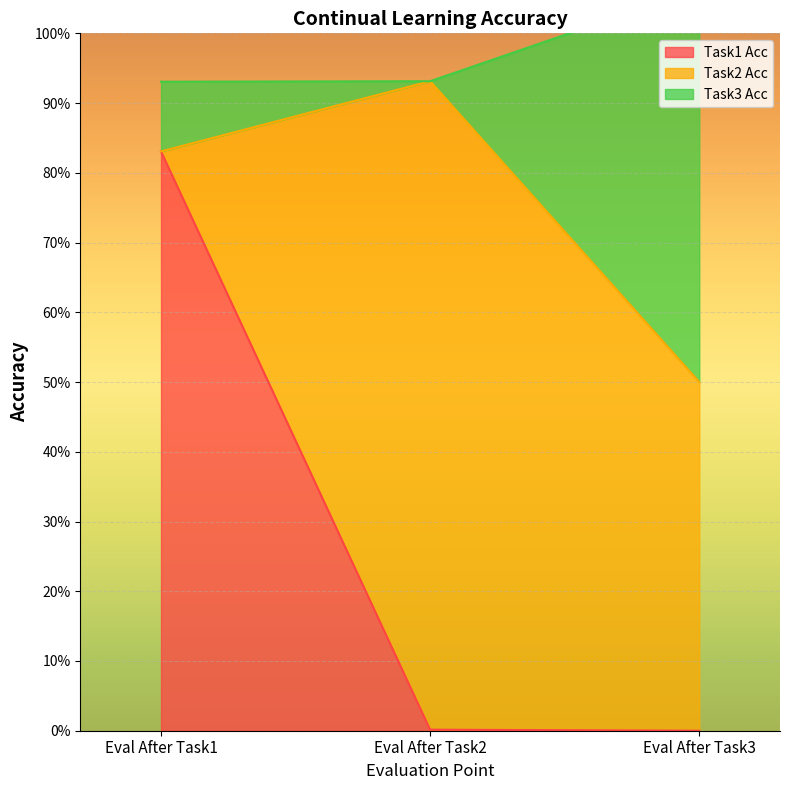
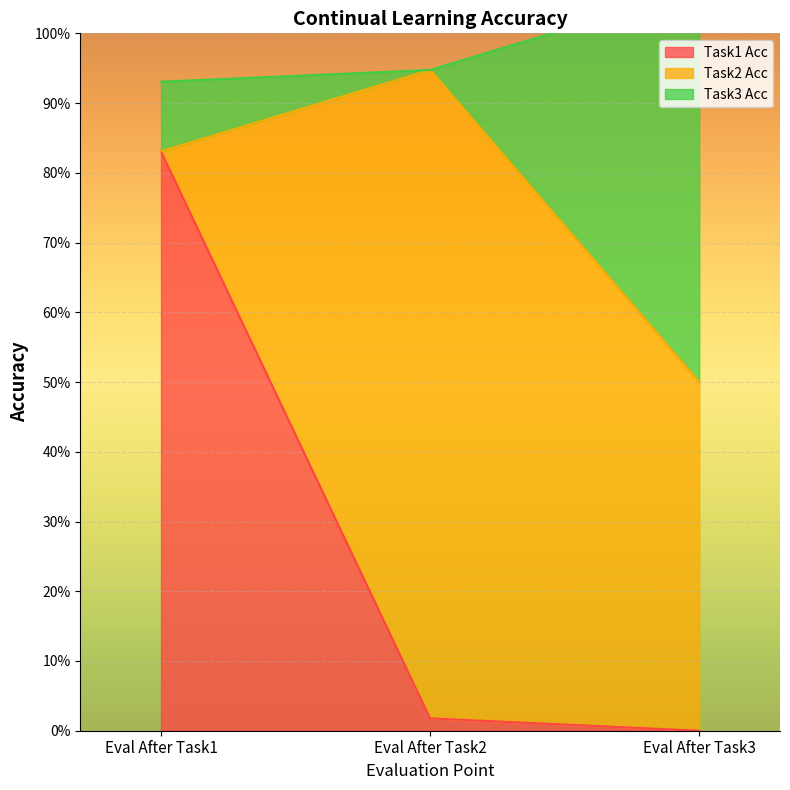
Task1 Acc, Eval After Task2: 0% -> 2%
